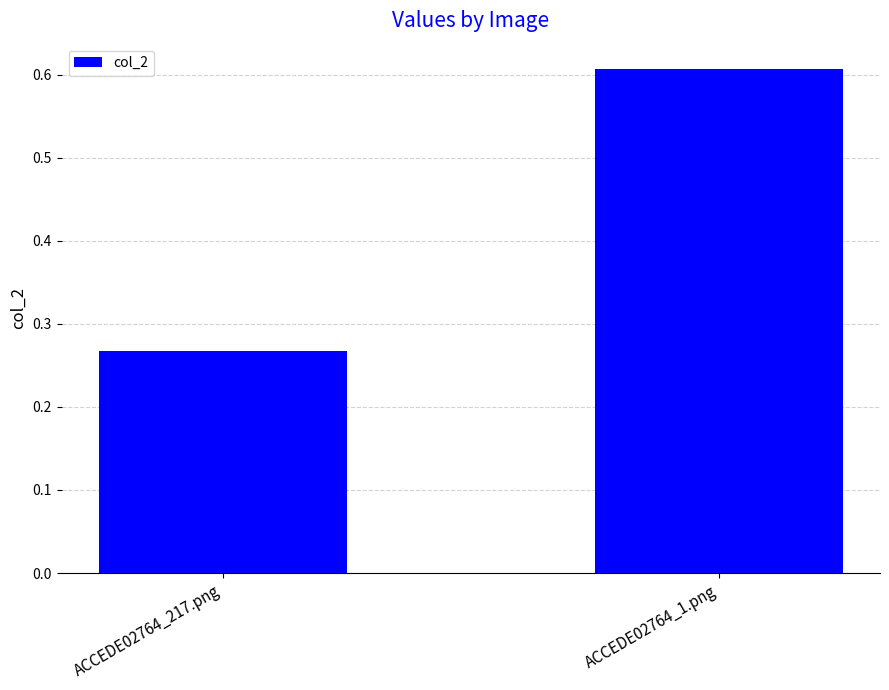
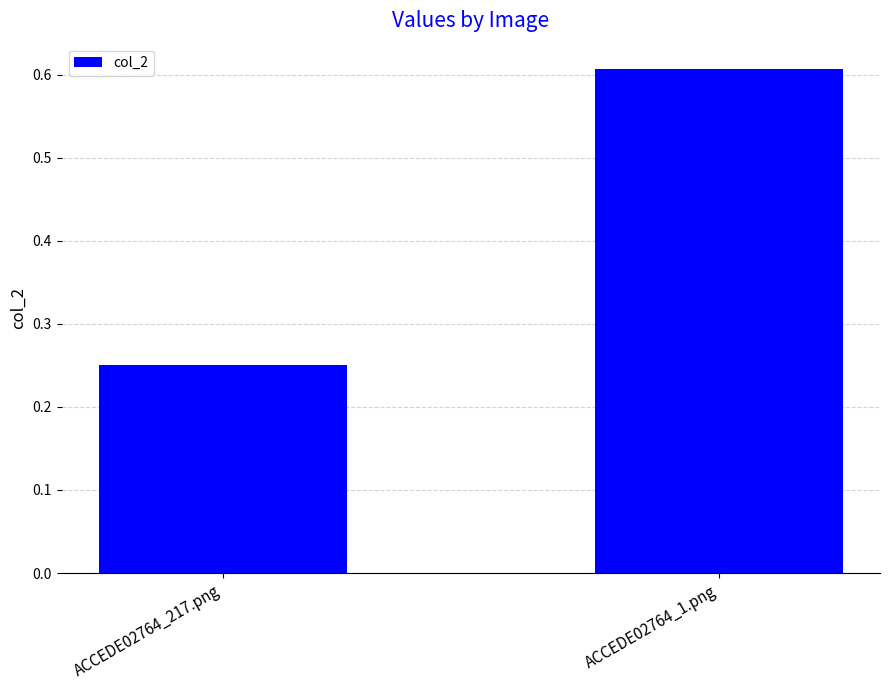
ACCEDE02764_217.png: 0.27 -> 0.25
